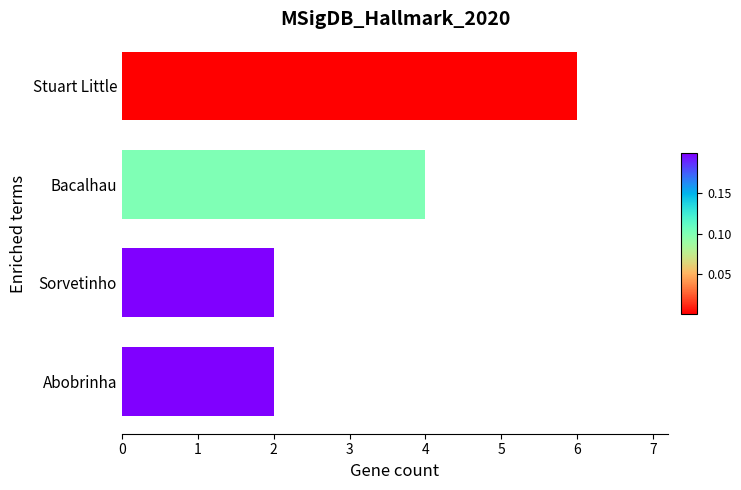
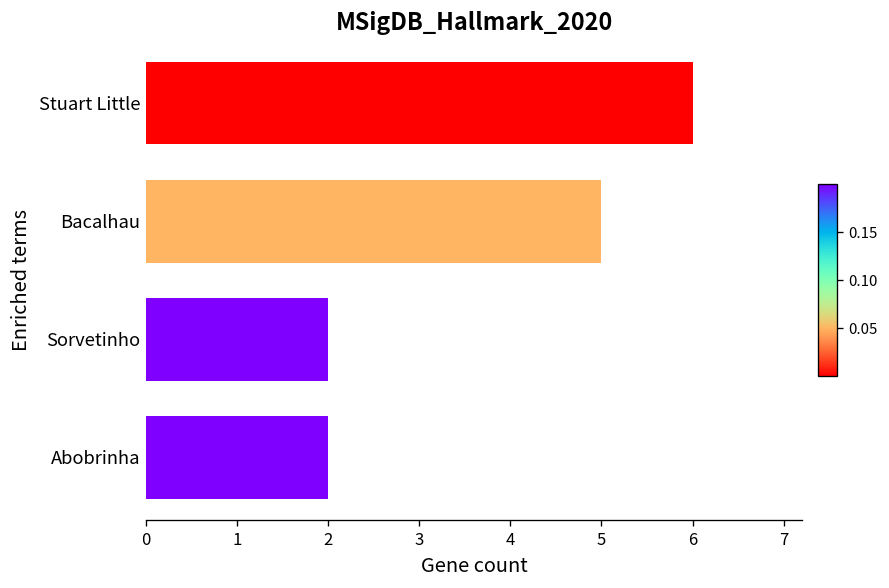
Bacalhau: 4 -> 5
